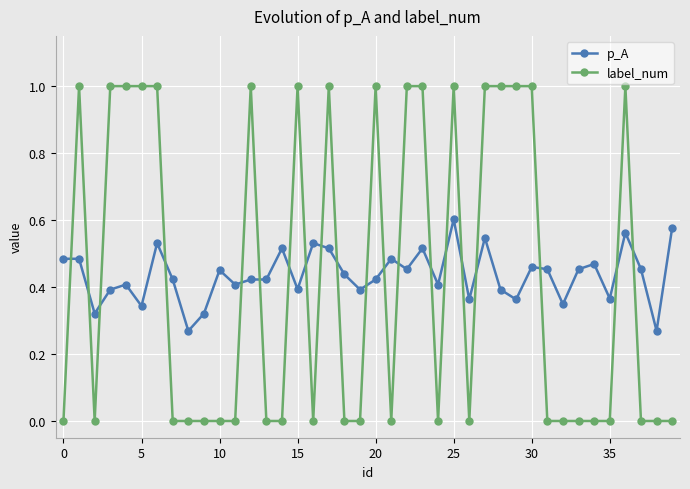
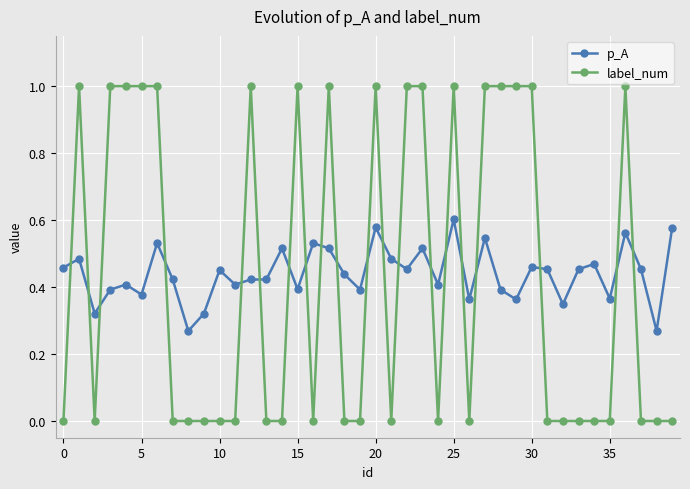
p_A, 0: 0.48 -> 0.46
p_A, 5: 0.34 -> 0.38
p_A, 20: 0.42 -> 0.58
